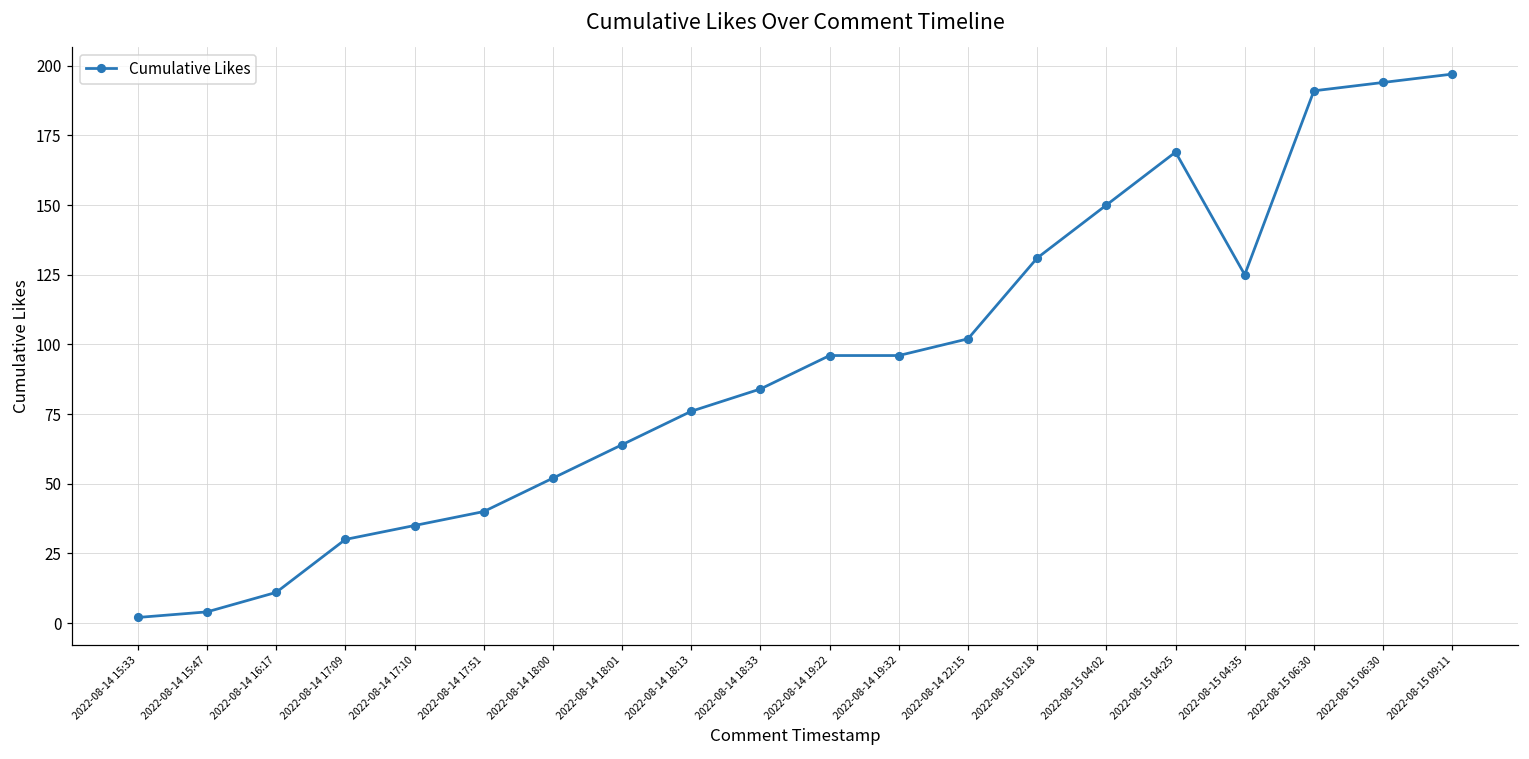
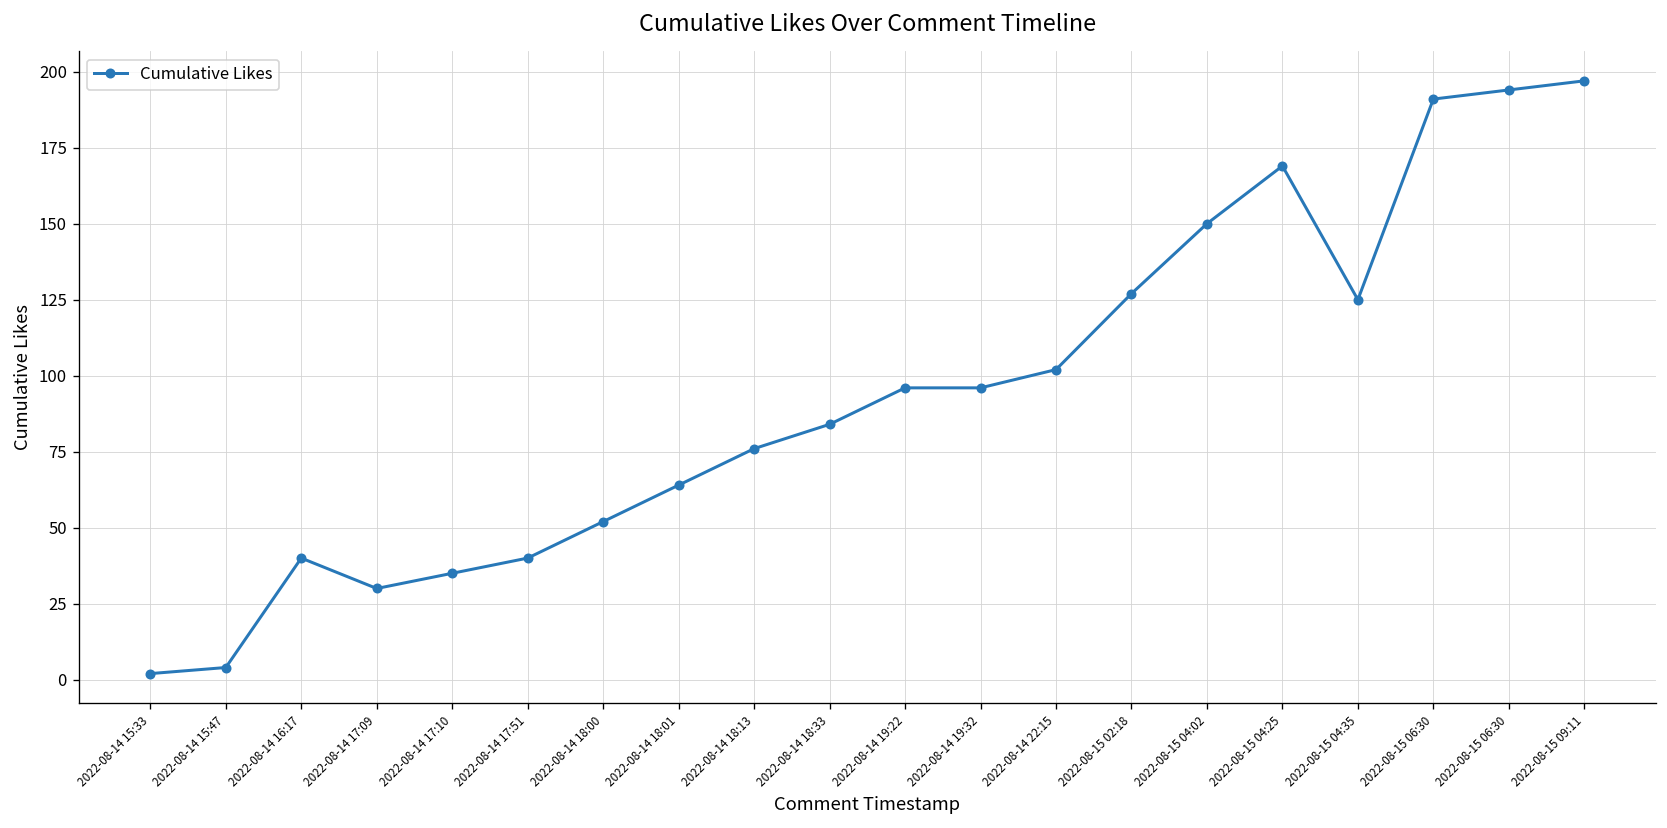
2022-08-14 16:17: 11 -> 40
2022-08-15 02:18: 131 -> 127
